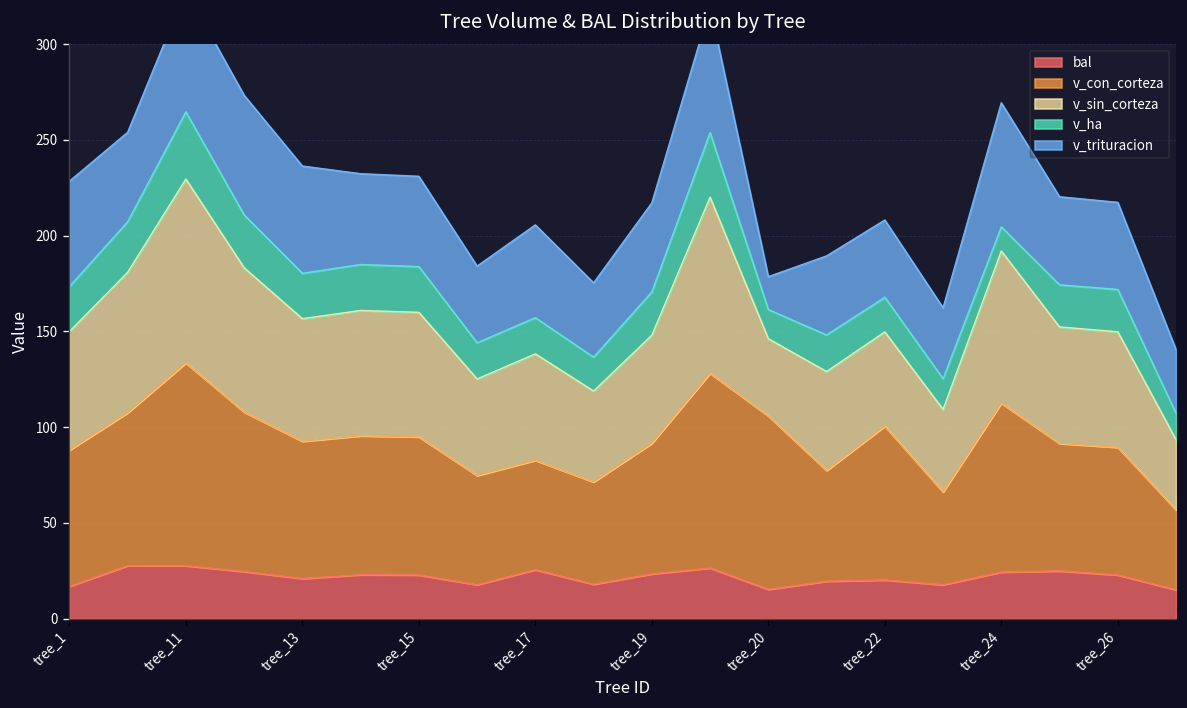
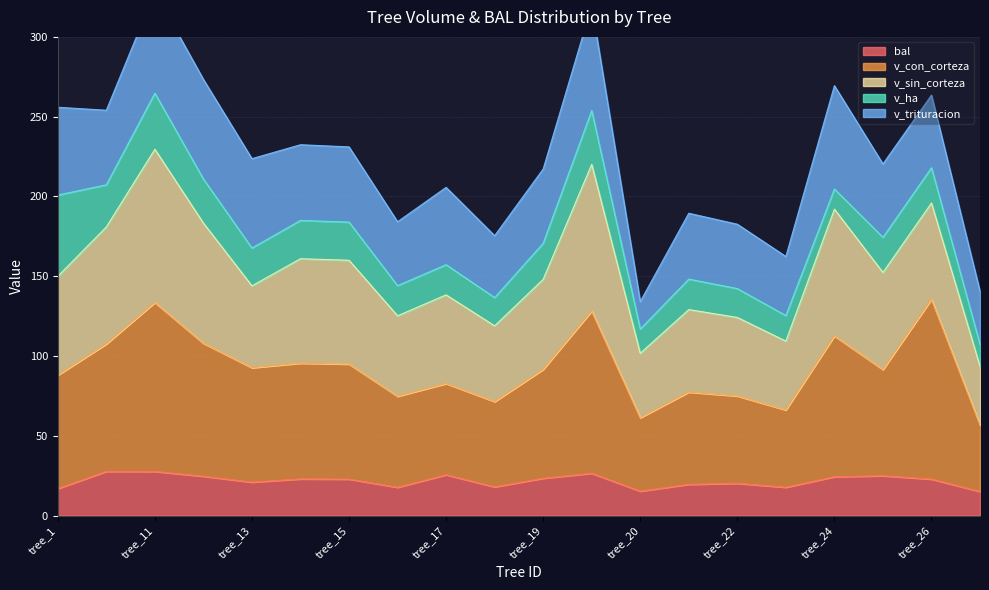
v_ha, tree_1: 24 -> 51
v_sin_corteza, tree_13: 64 -> 51
v_con_corteza, tree_20: 91 -> 46
v_con_corteza, tree_22: 80 -> 55
v_con_corteza, tree_26: 67 -> 113
